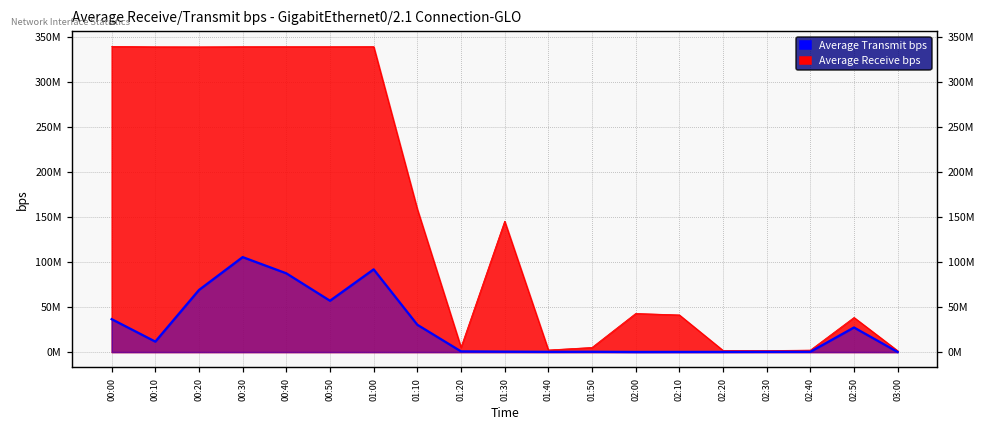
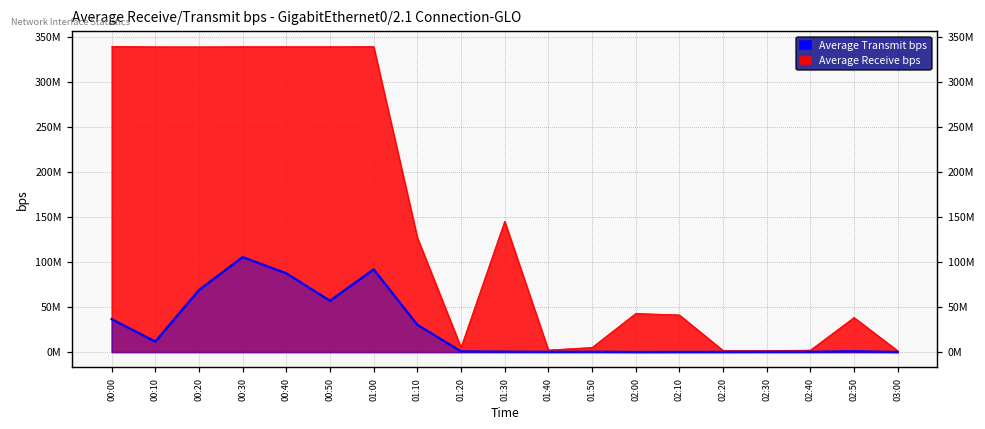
Average Receive bps, 01:10: 160000000 -> 130000000
Average Transmit bps, 02:50: 30000000 -> 0
